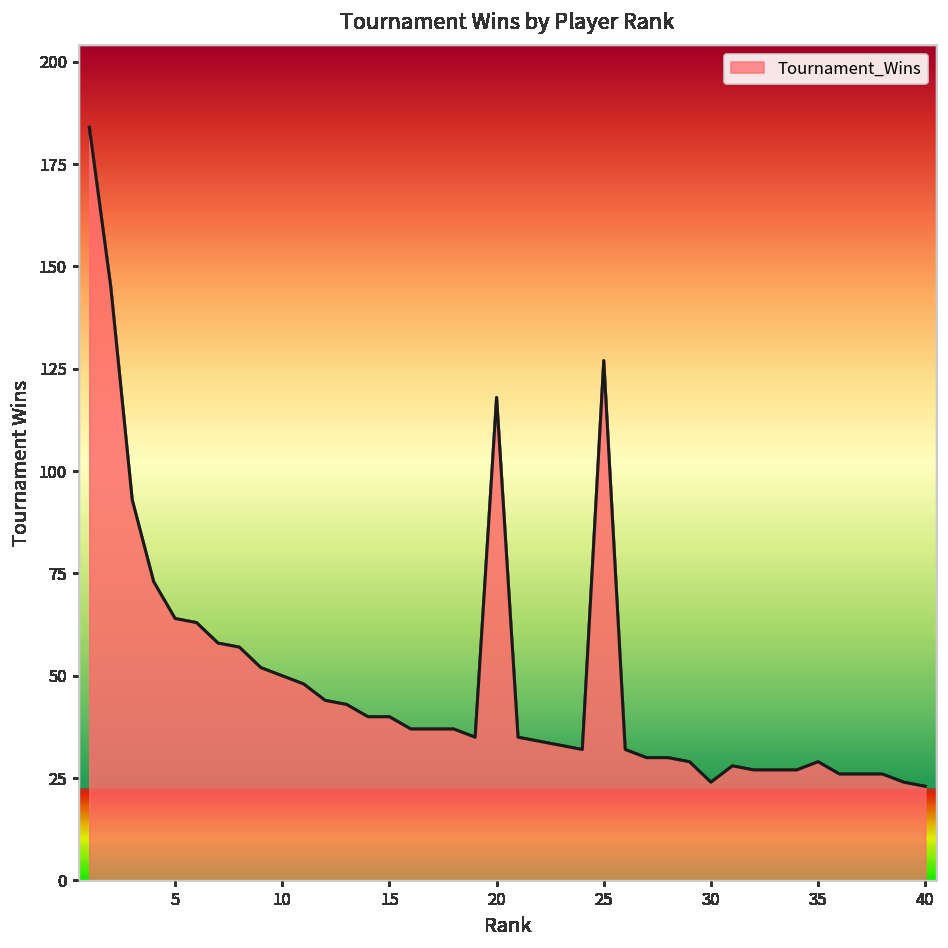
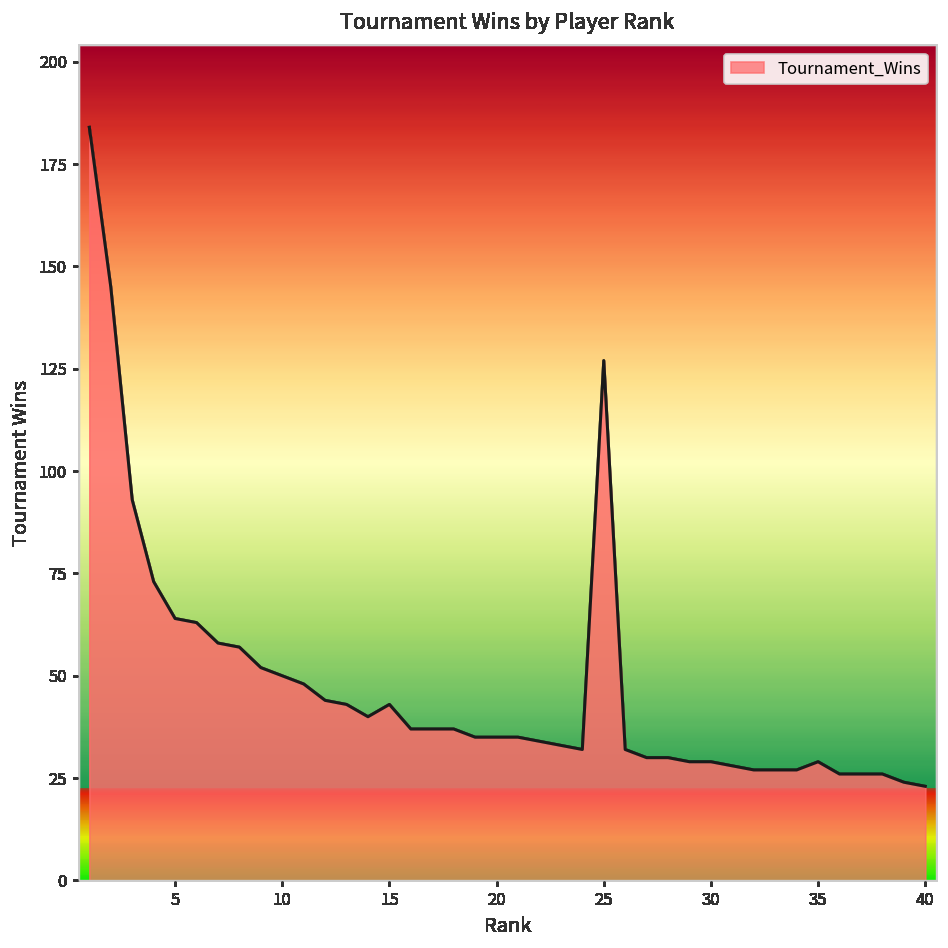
15: 40 -> 43
20: 118 -> 35
30: 24 -> 29
